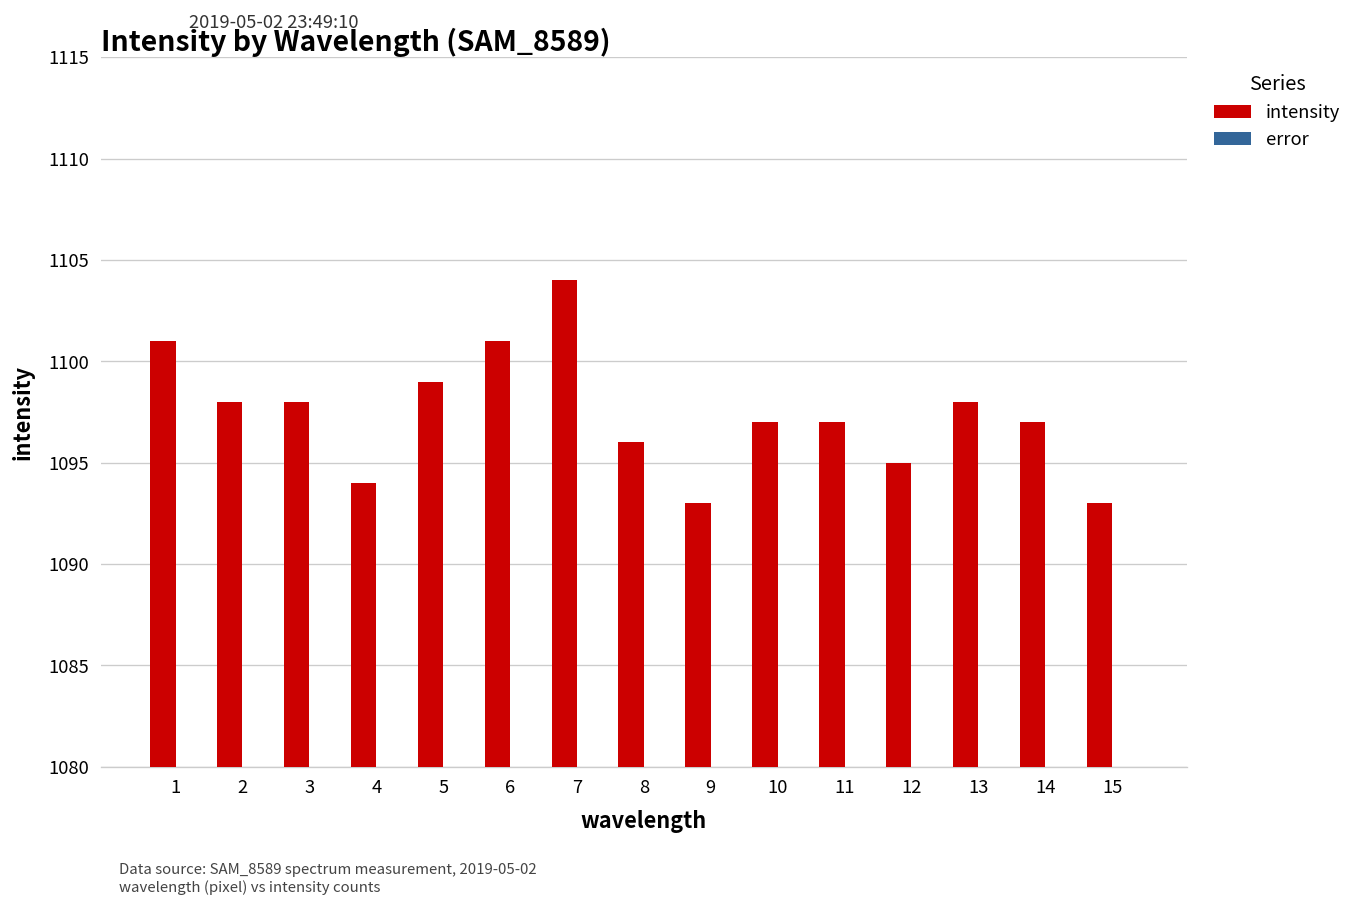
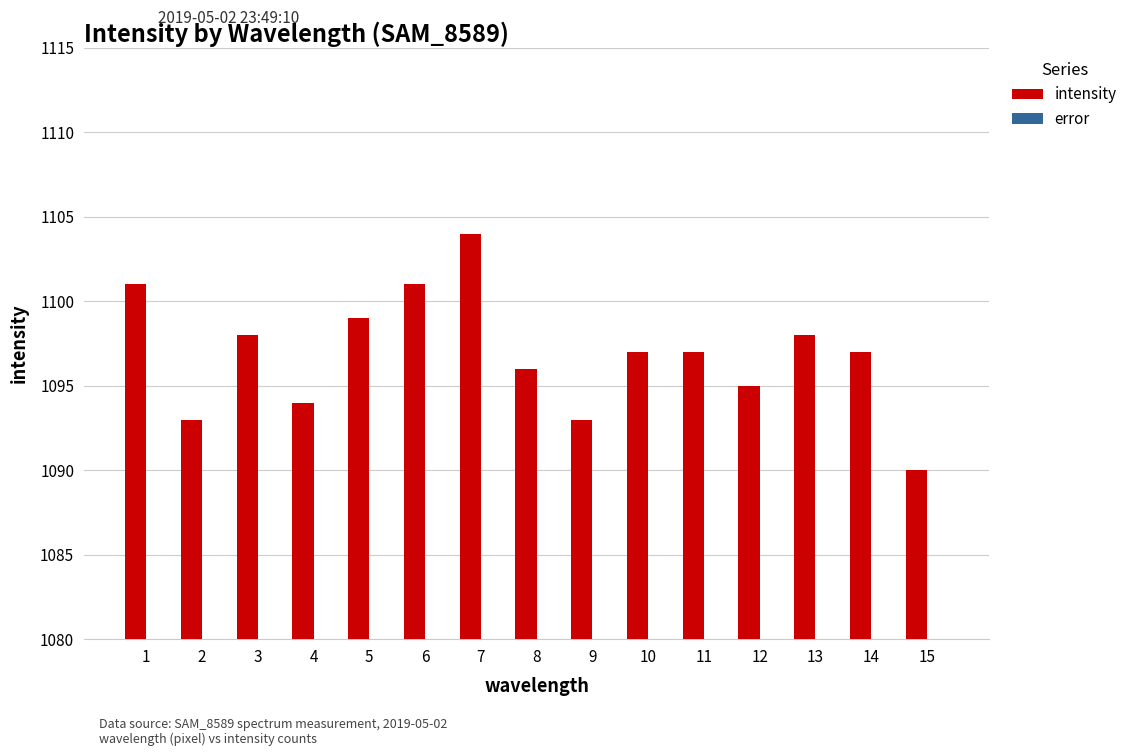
intensity, 2: 1098 -> 1093
intensity, 15: 1093 -> 1090
